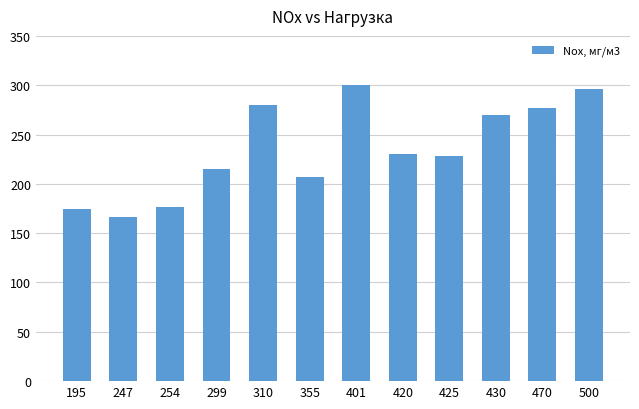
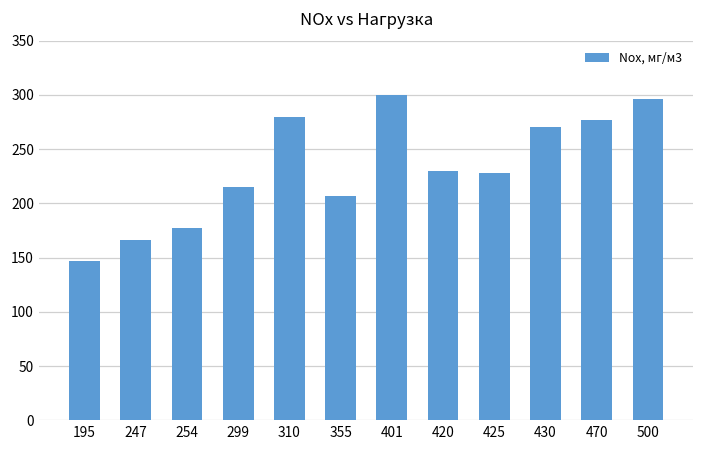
195: 180 -> 150
